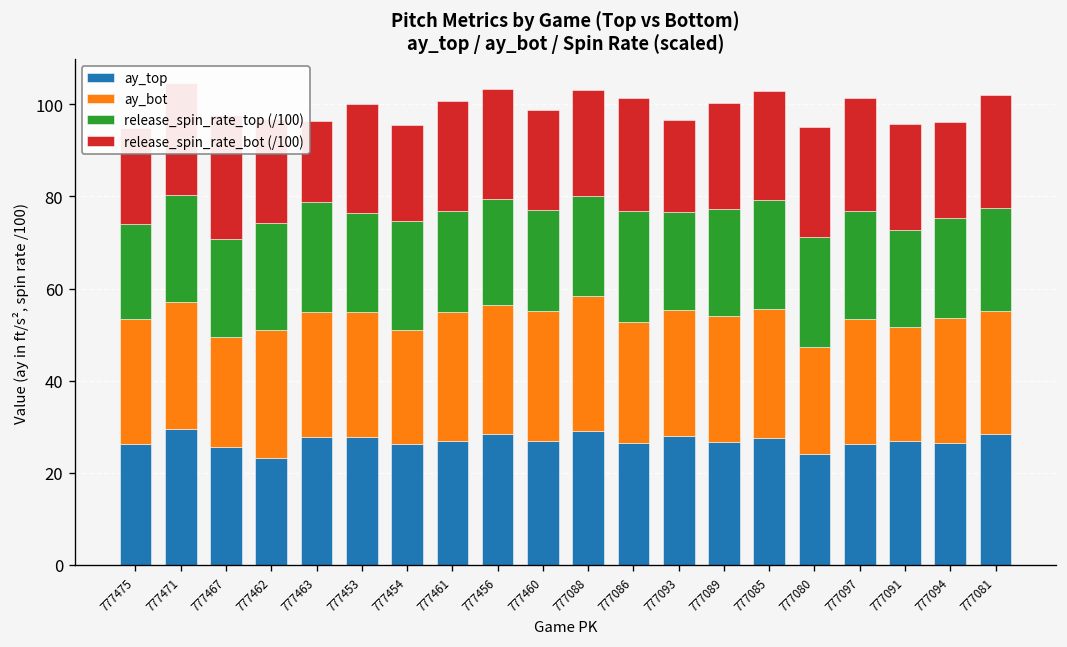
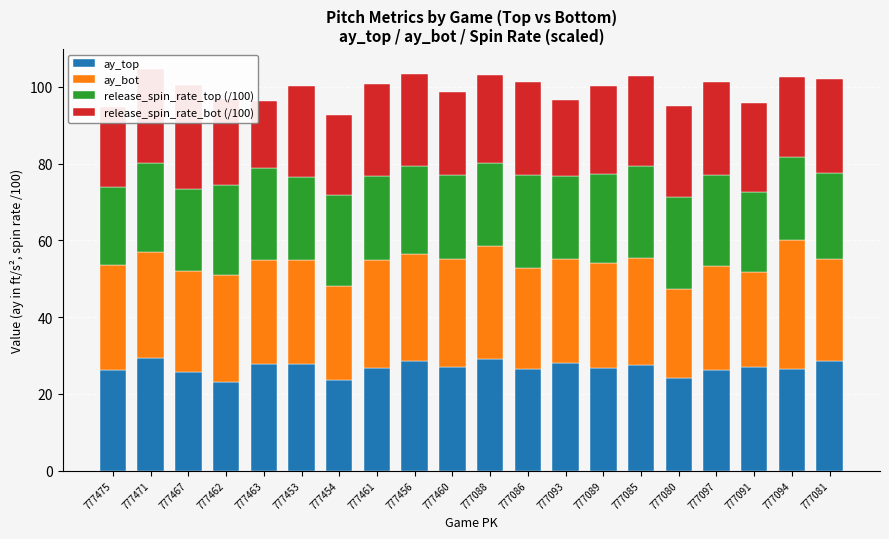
ay_bot, 777467: 24 -> 26
ay_top, 777454: 26 -> 24
ay_bot, 777094: 27 -> 34
